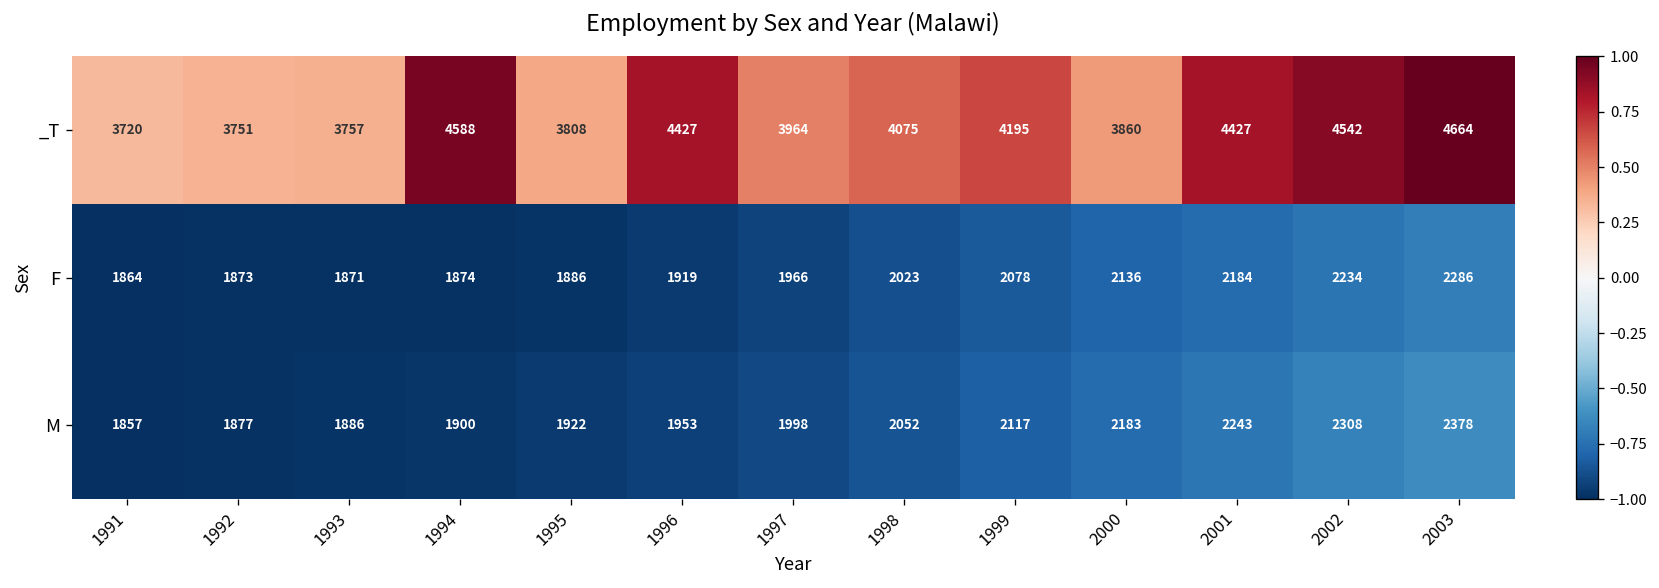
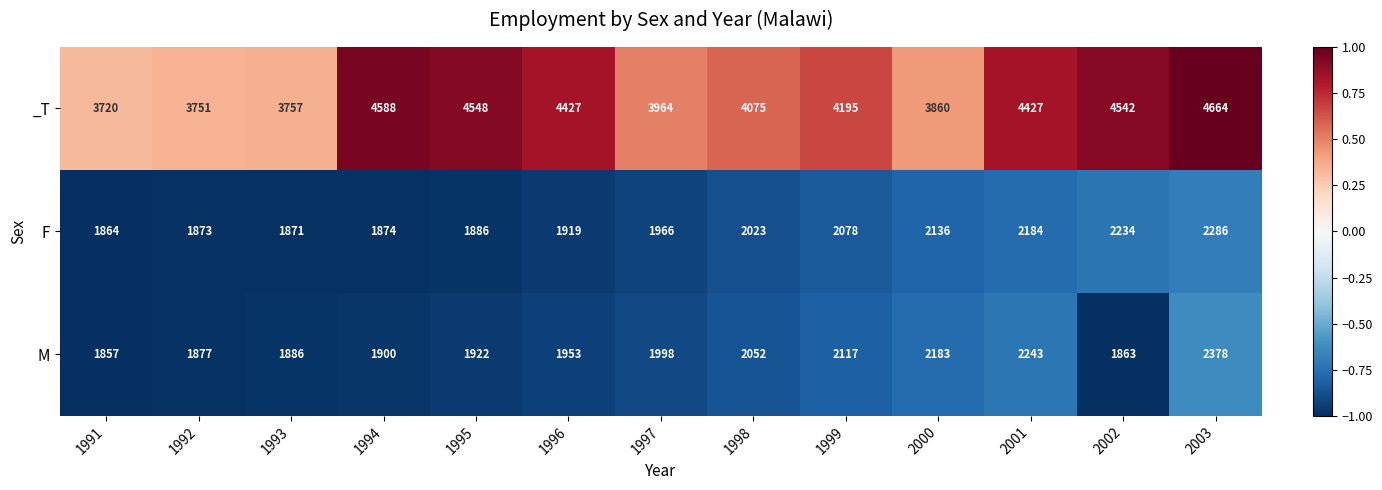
_T, 1995: 3808 -> 4548
M, 2002: 2308 -> 1863
